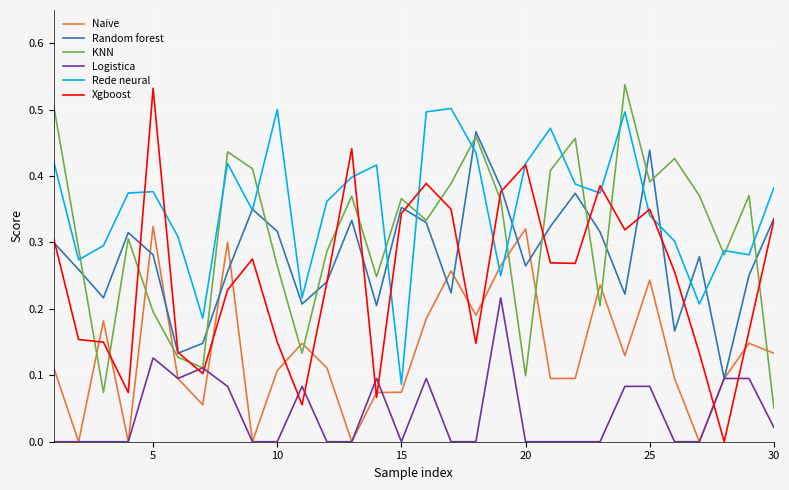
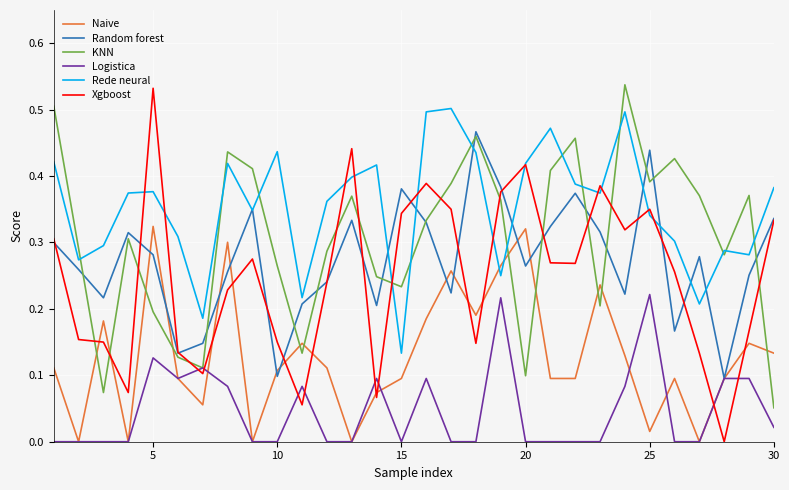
Random forest, 10: 0.32 -> 0.10
Rede neural, 10: 0.50 -> 0.44
Naive, 15: 0.07 -> 0.10
Random forest, 15: 0.35 -> 0.38
KNN, 15: 0.37 -> 0.23
Rede neural, 15: 0.09 -> 0.13
Naive, 25: 0.24 -> 0.02
Logistica, 25: 0.08 -> 0.22
